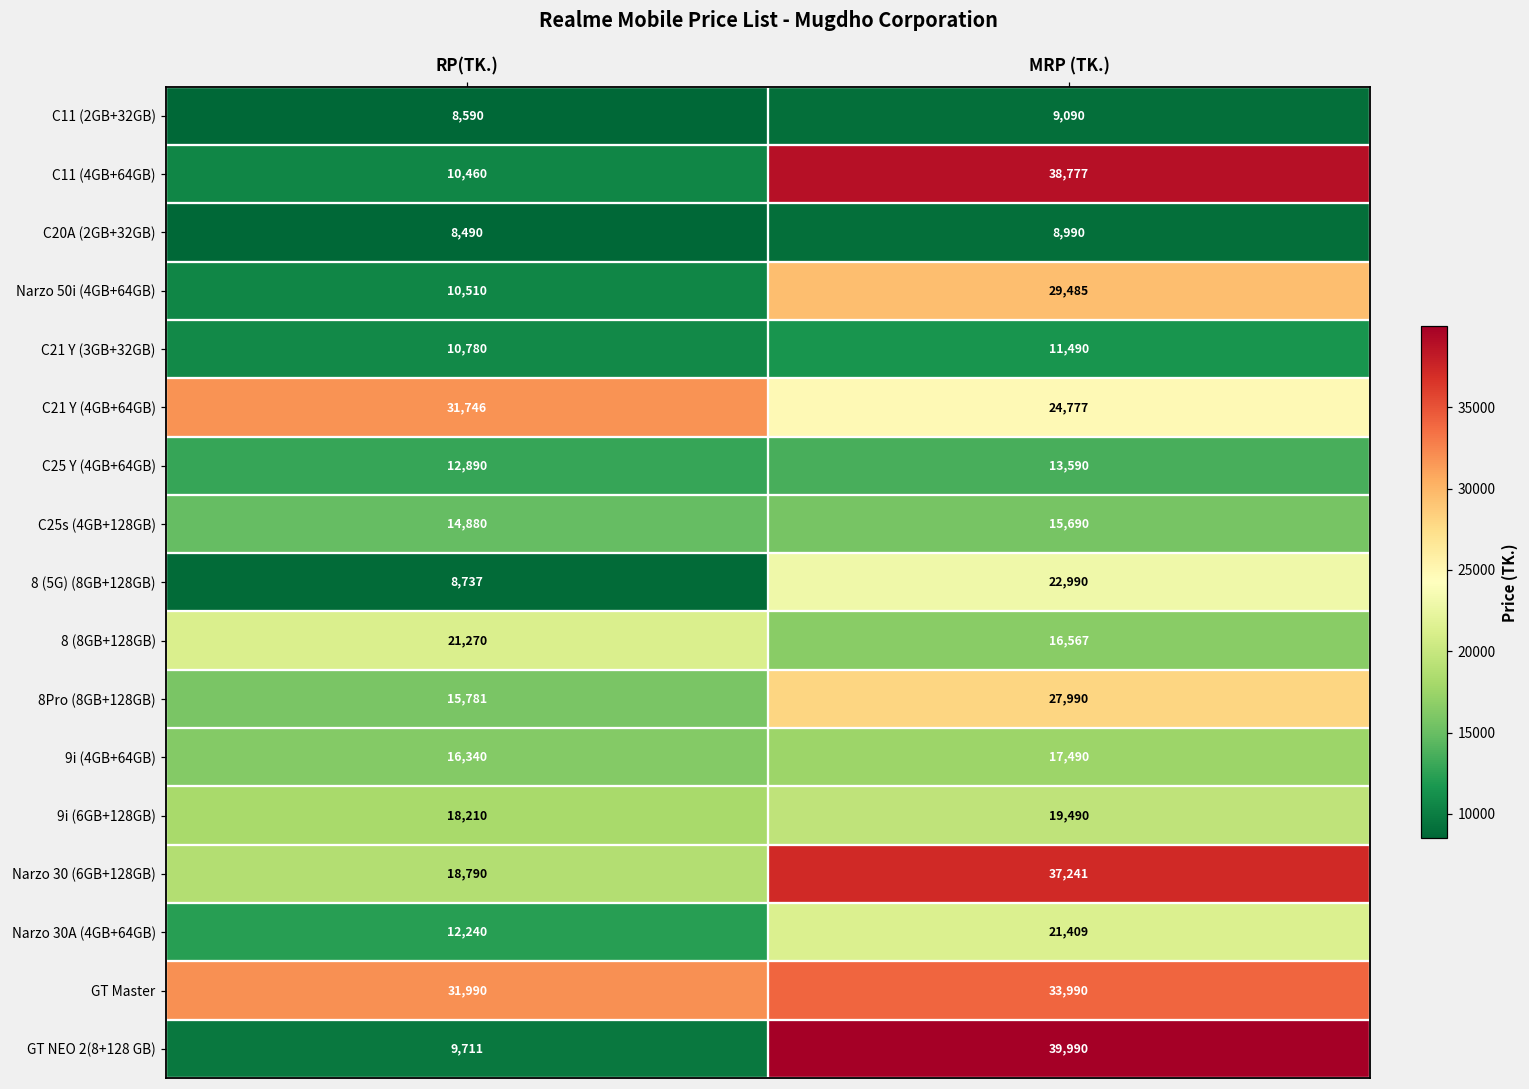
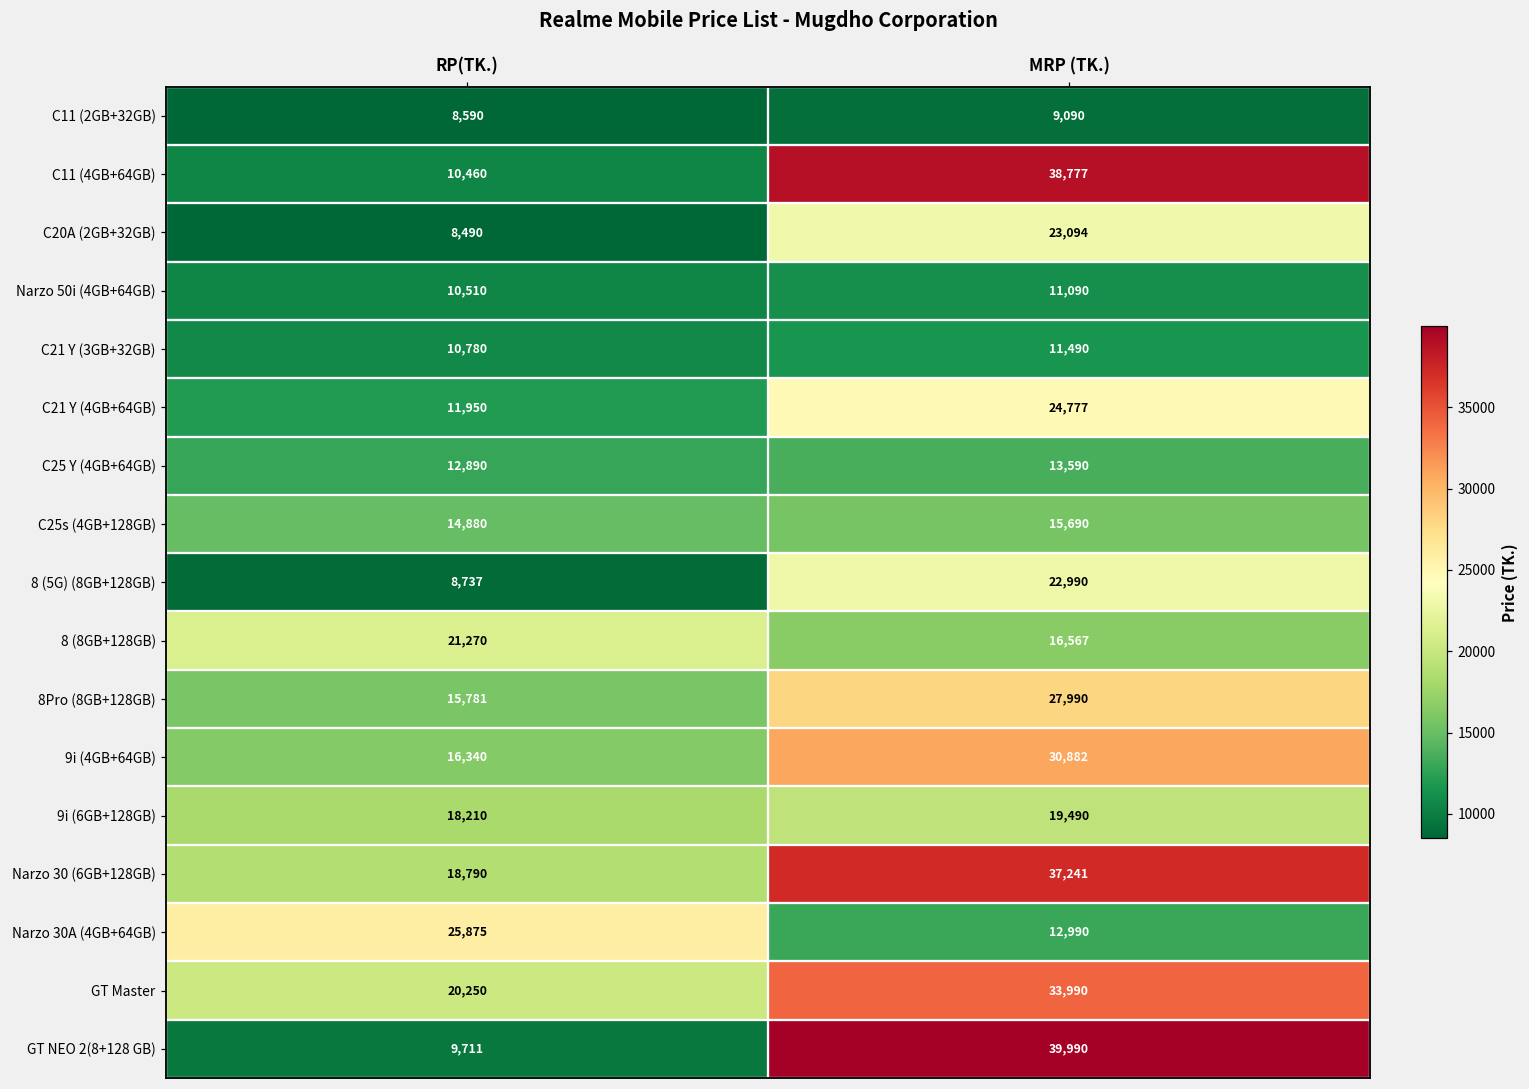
C20A (2GB+32GB), MRP (TK.): 8,990 -> 23,094
Narzo 50i (4GB+64GB), MRP (TK.): 29,485 -> 11,090
C21 Y (4GB+64GB), RP(TK.): 31,746 -> 11,950
9i (4GB+64GB), MRP (TK.): 17,490 -> 30,882
Narzo 30A (4GB+64GB), RP(TK.): 12,240 -> 25,875
Narzo 30A (4GB+64GB), MRP (TK.): 21,409 -> 12,990
GT Master, RP(TK.): 31,990 -> 20,250
